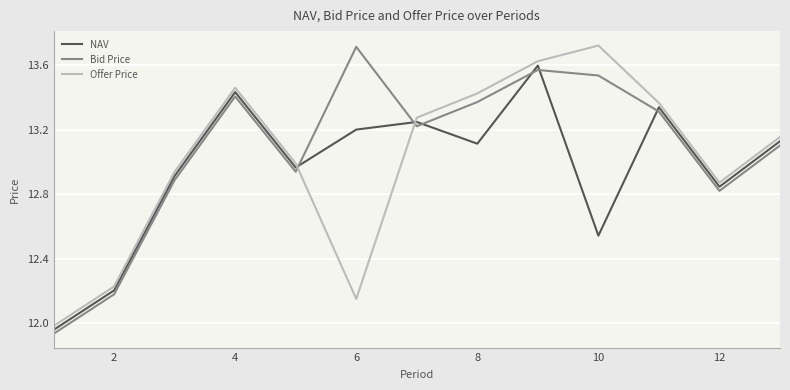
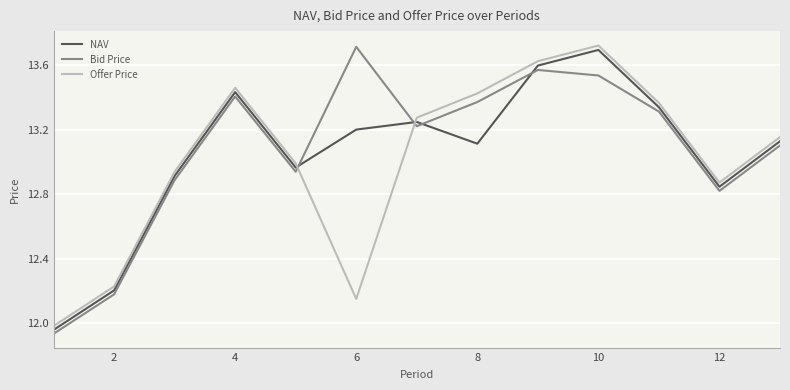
NAV, 10: 12.54 -> 13.70
